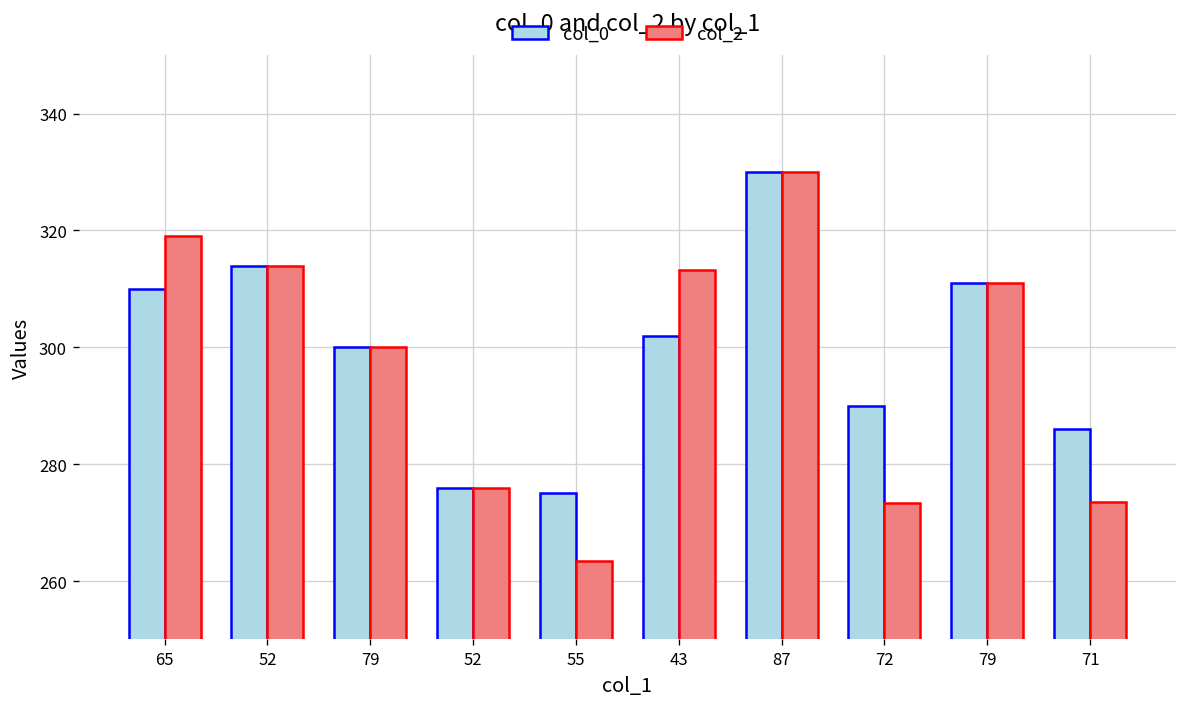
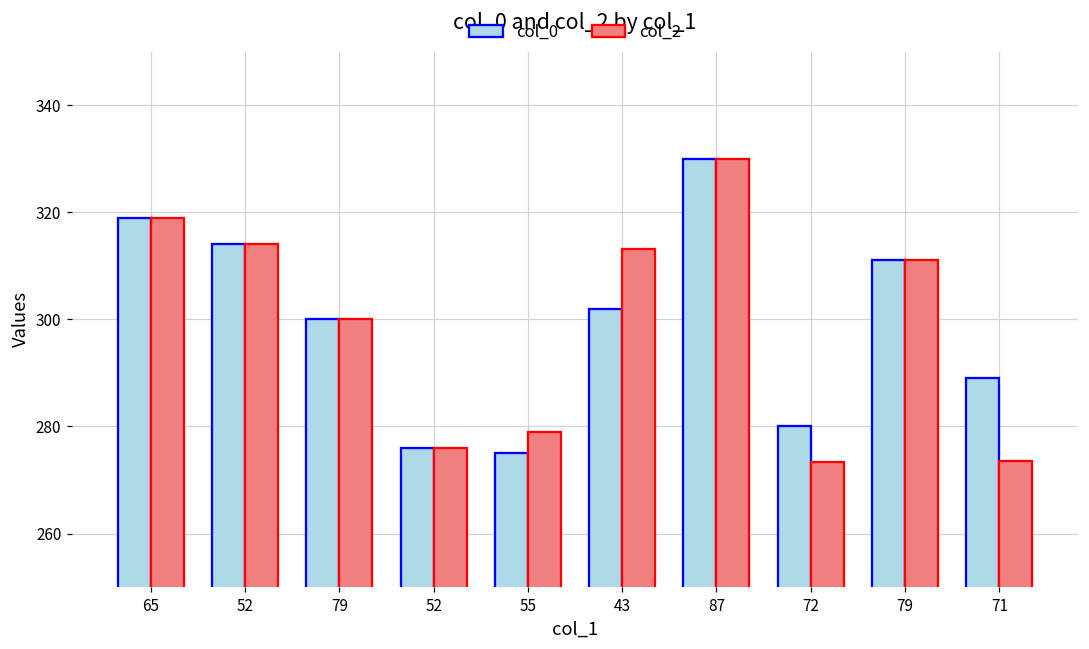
col_0, 65: 310 -> 319
col_2, 55: 263 -> 279
col_0, 72: 290 -> 280
col_0, 71: 286 -> 289
